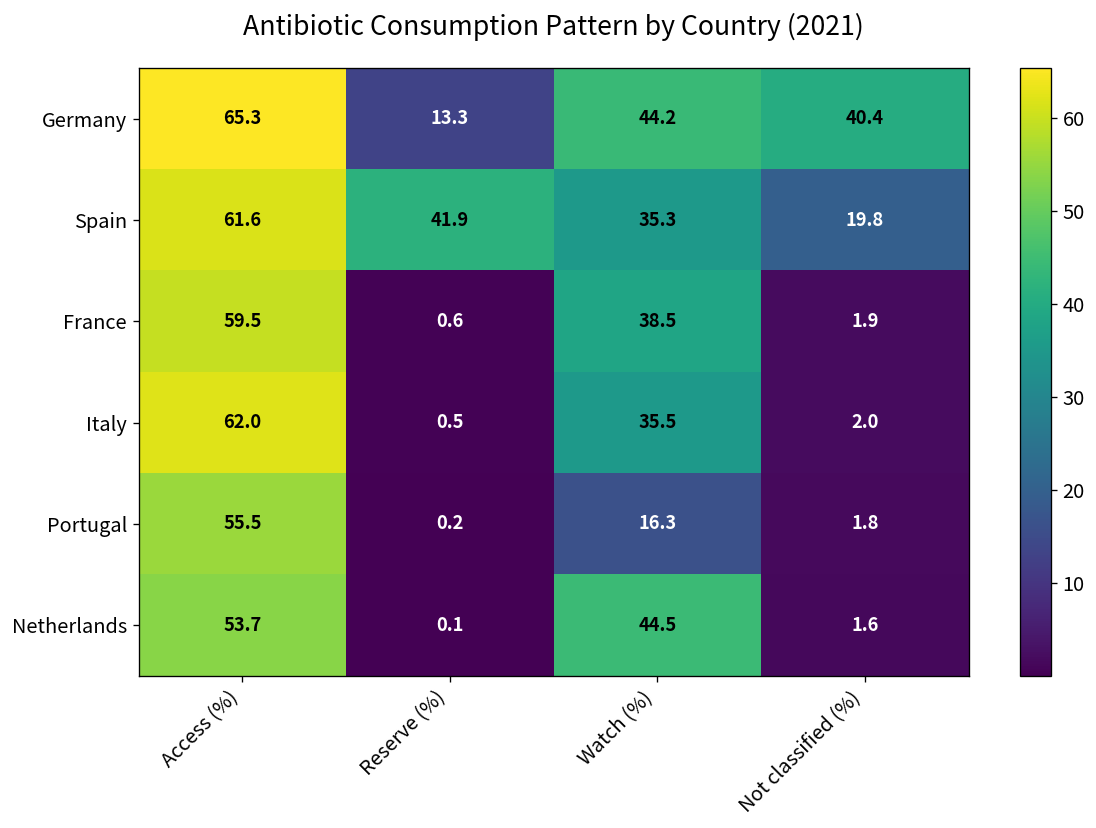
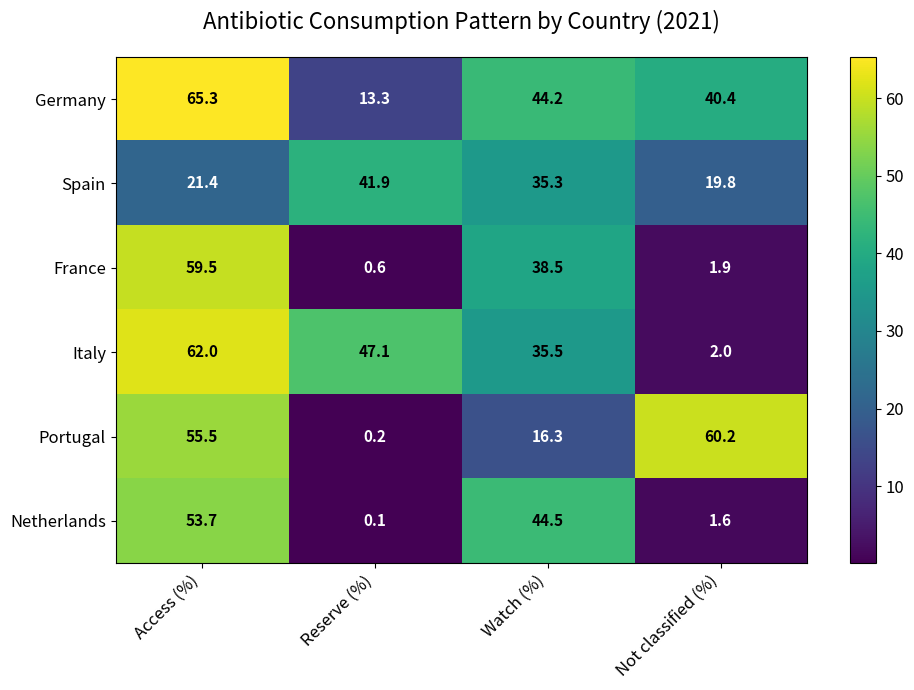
Spain, Access (%): 61.6 -> 21.4
Italy, Reserve (%): 0.5 -> 47.1
Portugal, Not classified (%): 1.8 -> 60.2
